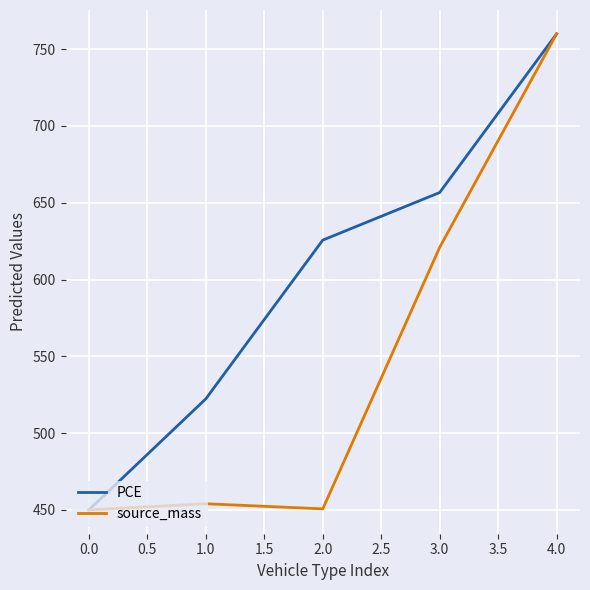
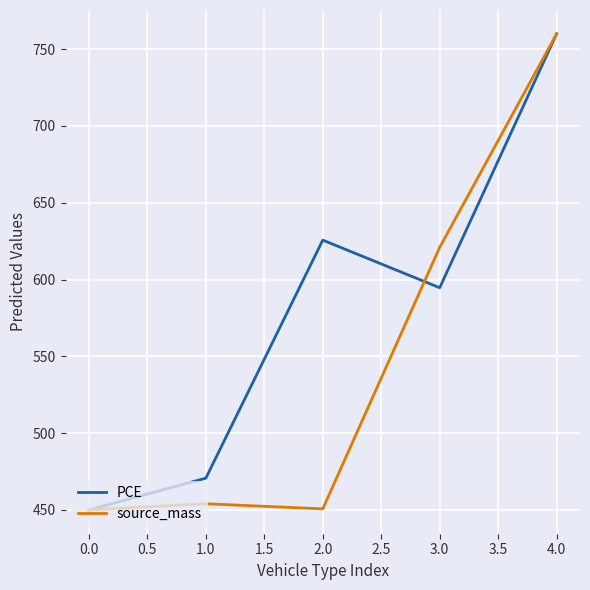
PCE, 1.0: 522 -> 471
PCE, 3.0: 657 -> 595
